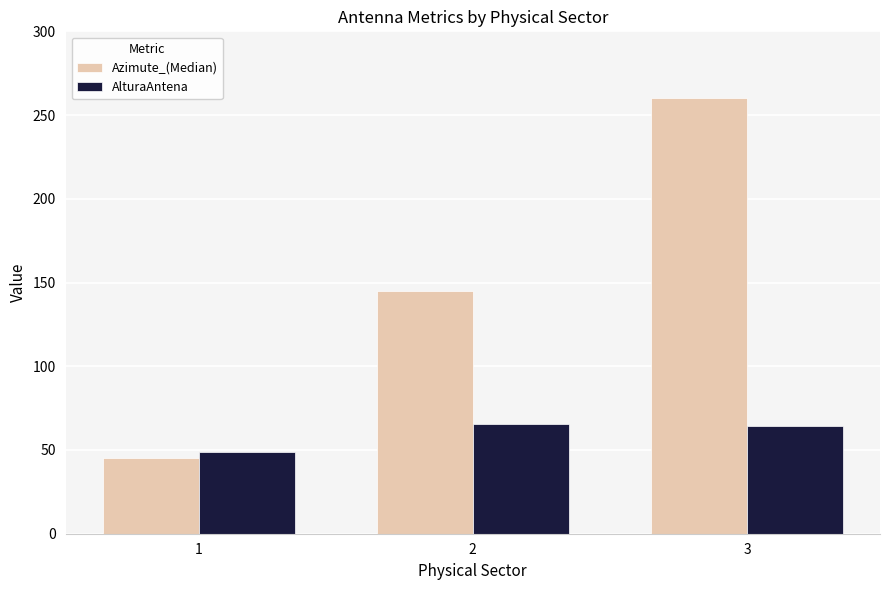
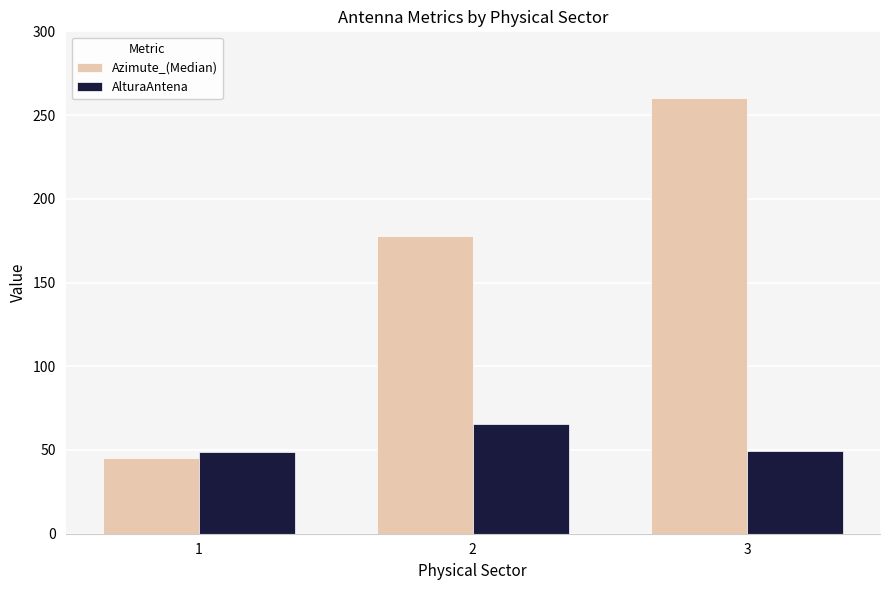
Azimute_(Median), 2: 145 -> 178
AlturaAntena, 3: 64 -> 50
